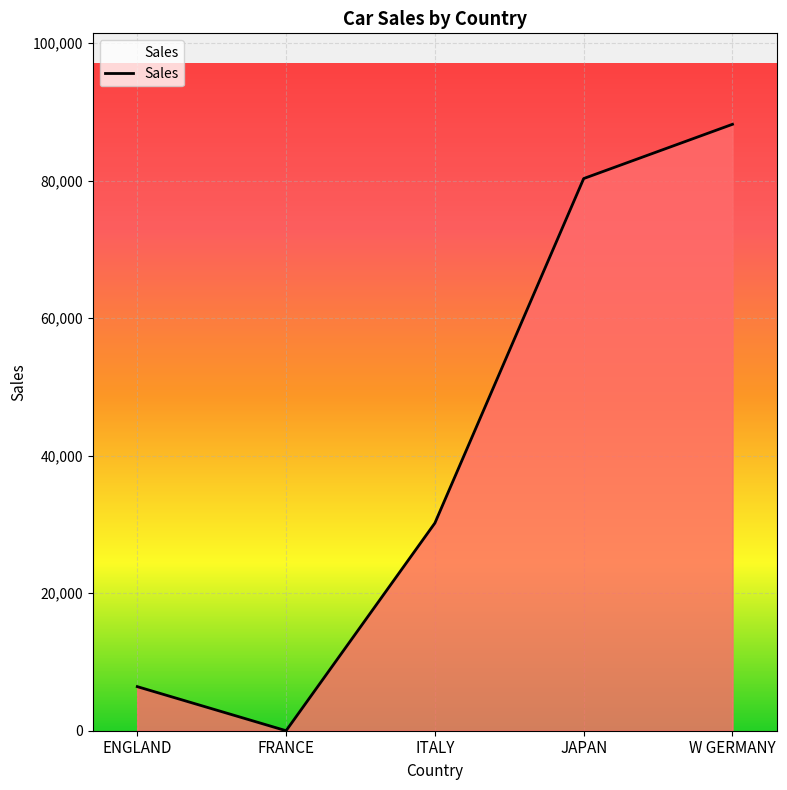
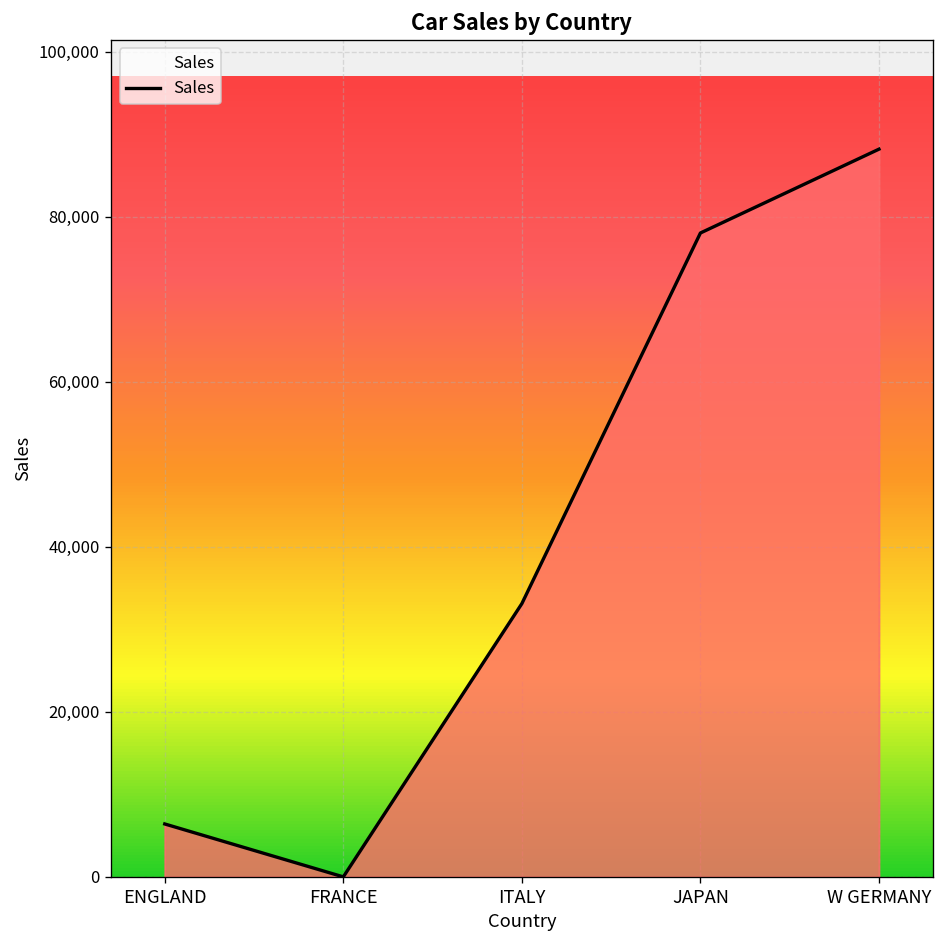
ITALY: 30,000 -> 33,000
JAPAN: 80,000 -> 78,000
